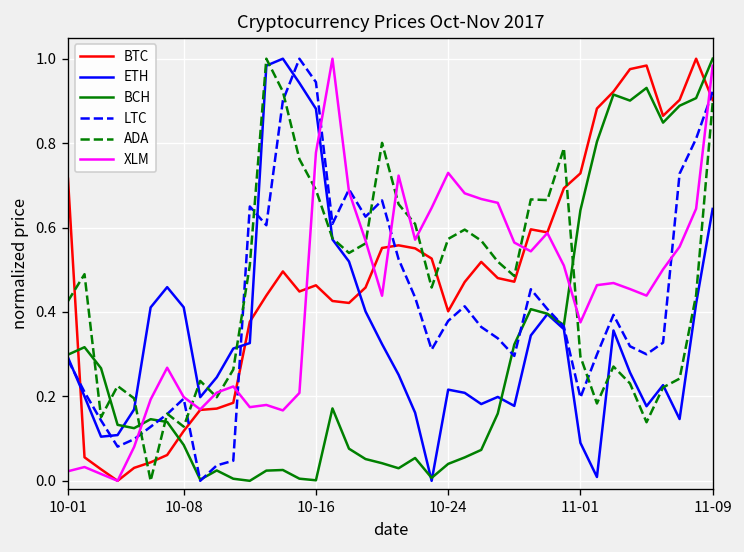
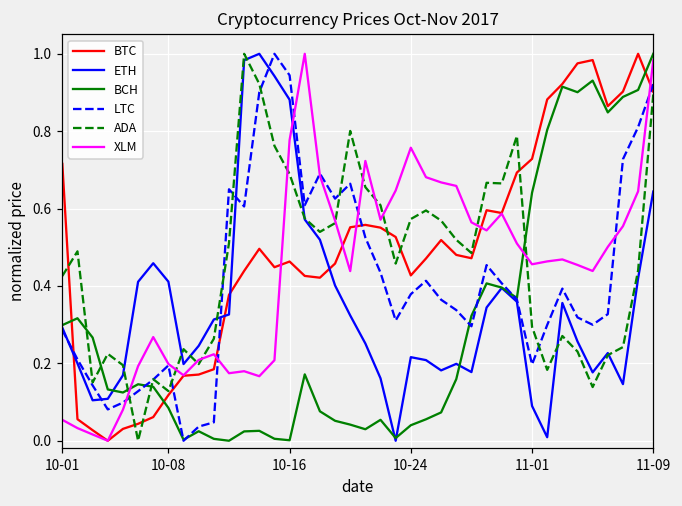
XLM, 10-01: 0.02 -> 0.05
BTC, 10-24: 0.40 -> 0.43
XLM, 10-24: 0.73 -> 0.76
XLM, 11-01: 0.38 -> 0.46
